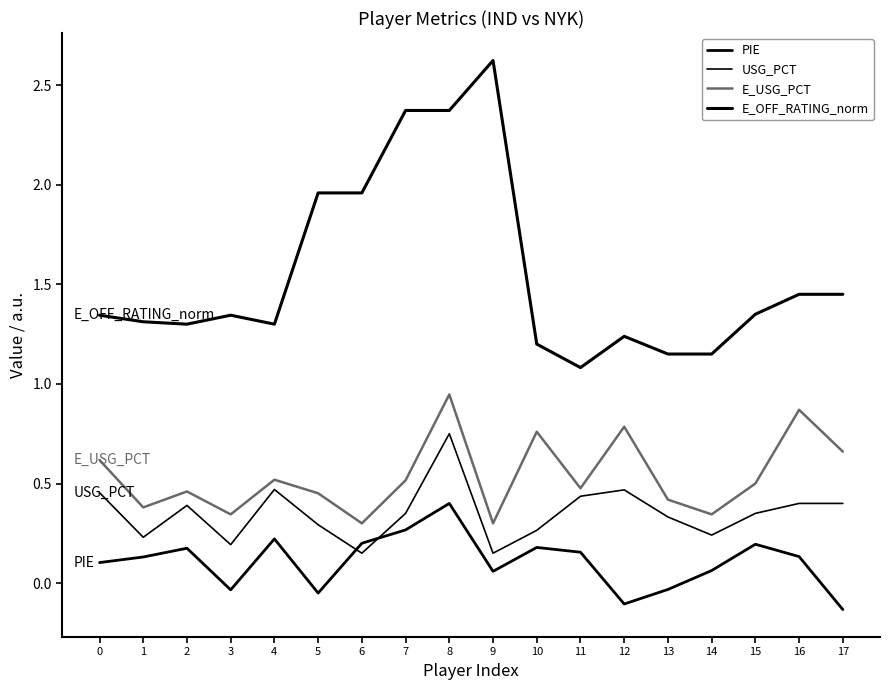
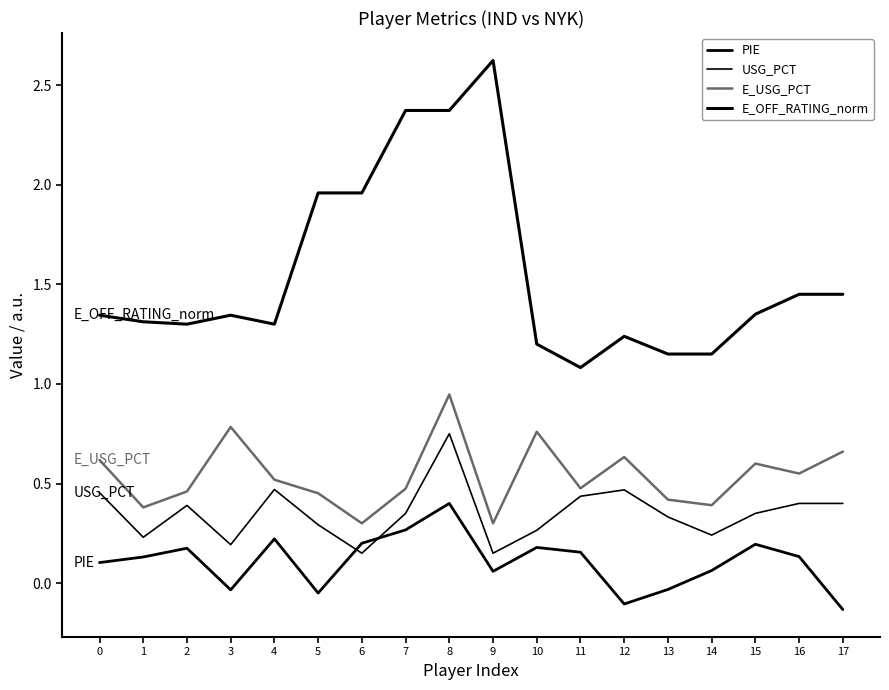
E_USG_PCT, 3: 0.35 -> 0.78
E_USG_PCT, 7: 0.52 -> 0.47
E_USG_PCT, 12: 0.78 -> 0.63
E_USG_PCT, 14: 0.35 -> 0.39
E_USG_PCT, 15: 0.50 -> 0.60
E_USG_PCT, 16: 0.87 -> 0.55
